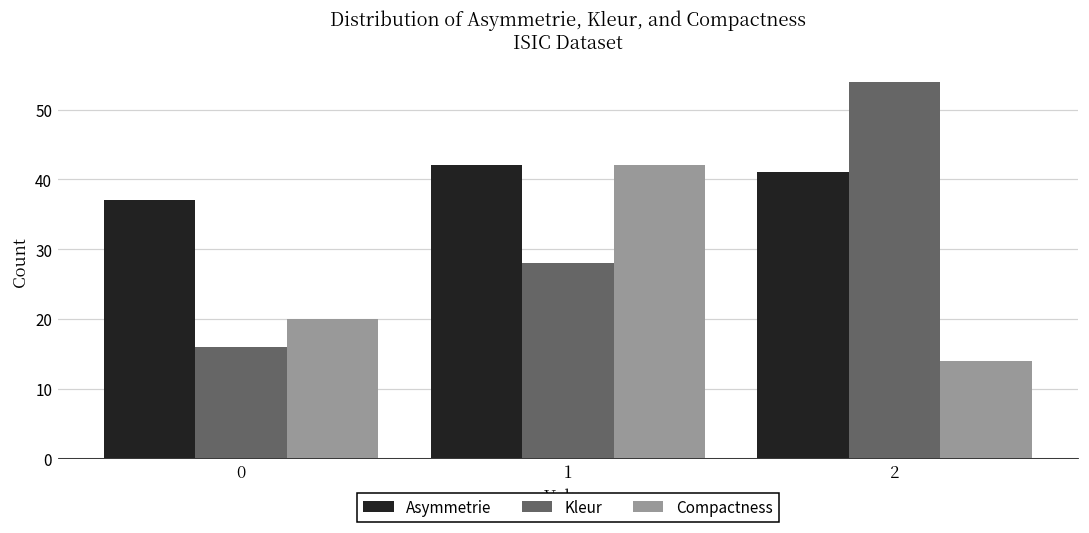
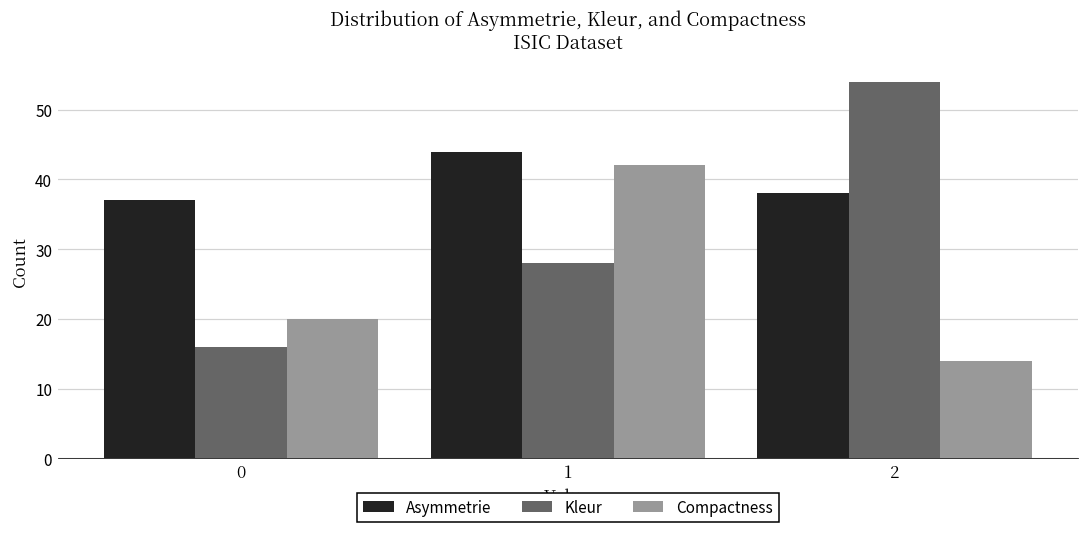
Asymmetrie, 1: 42 -> 44
Asymmetrie, 2: 41 -> 38
